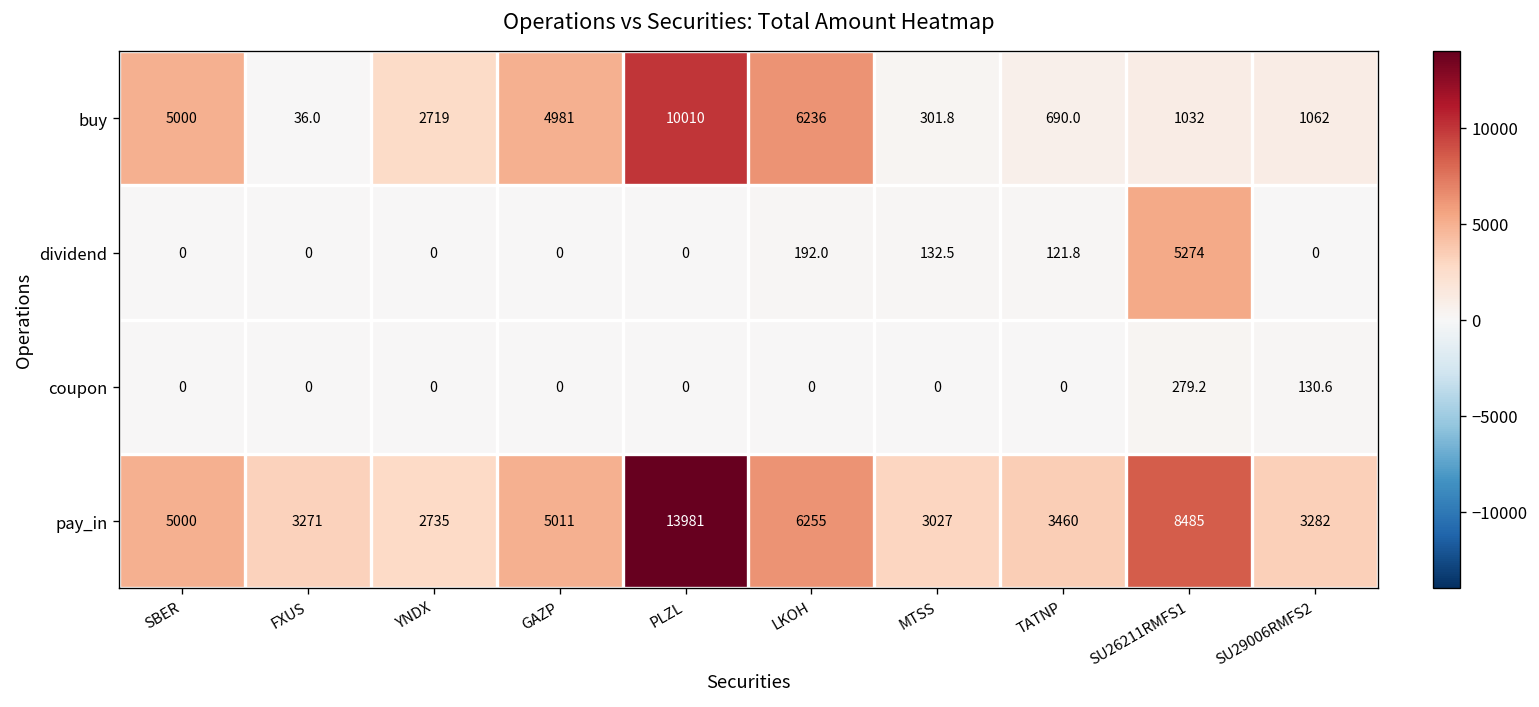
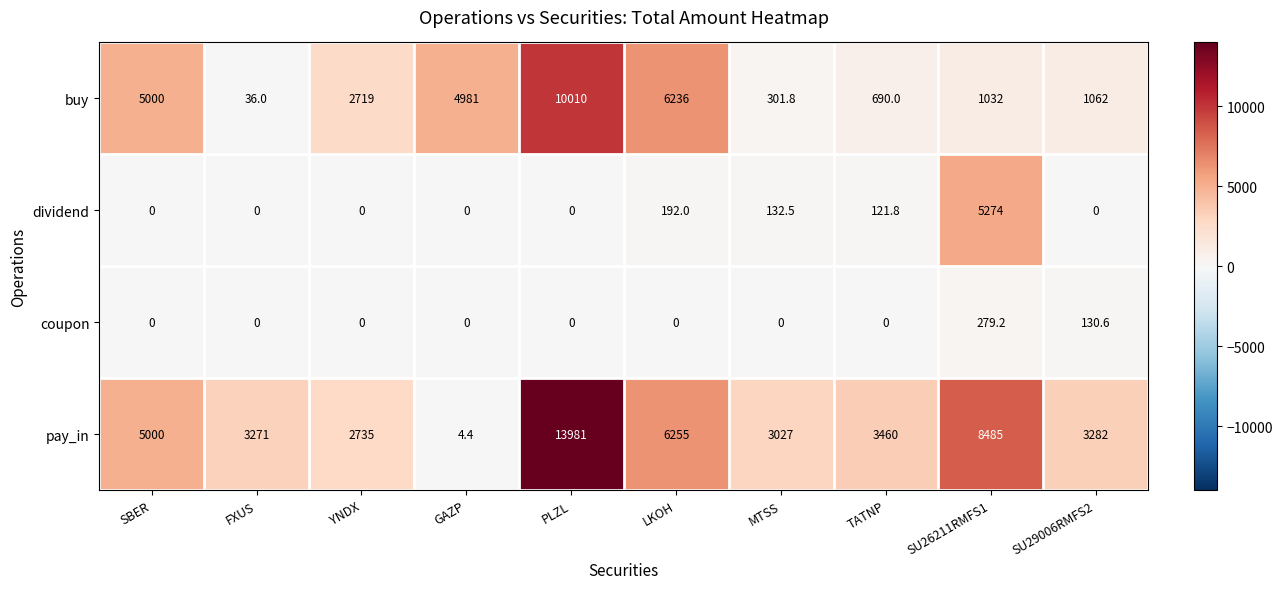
pay_in, GAZP: 5011 -> 4.4
